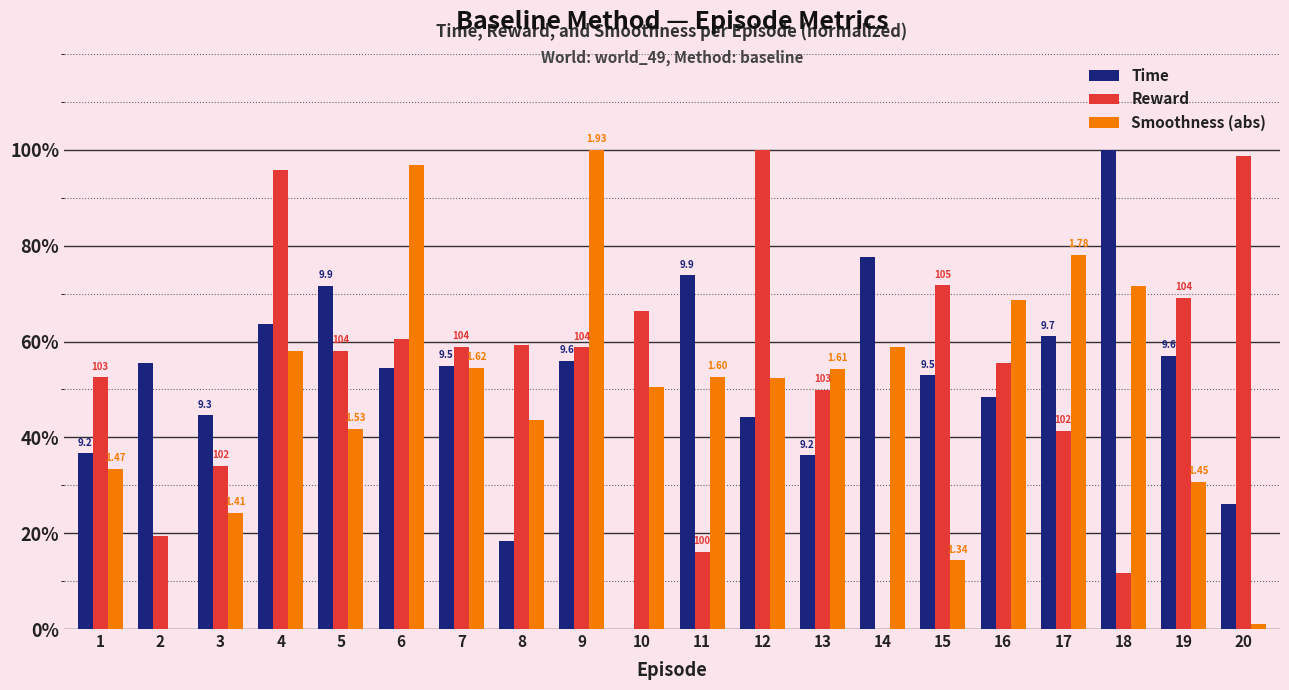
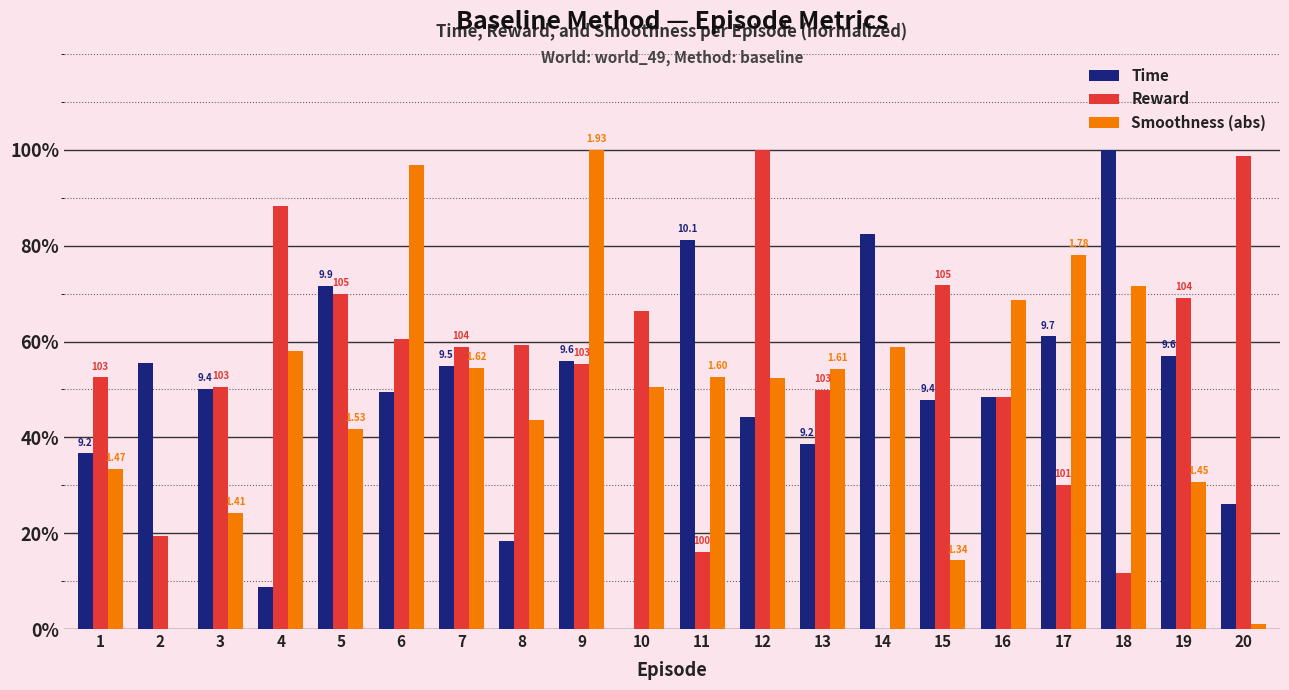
Time, 3: 9.3 -> 9.4
Reward, 3: 102 -> 103
Time, 4: 64% -> 9%
Reward, 4: 96% -> 88%
Reward, 5: 104 -> 105
Time, 6: 9.5 -> 9.4
Reward, 9: 104 -> 103
Time, 11: 9.9 -> 10.1
Time, 13: 36% -> 39%
Time, 14: 78% -> 83%
Time, 15: 53% -> 48%
Reward, 16: 56% -> 48%
Reward, 17: 102 -> 101
